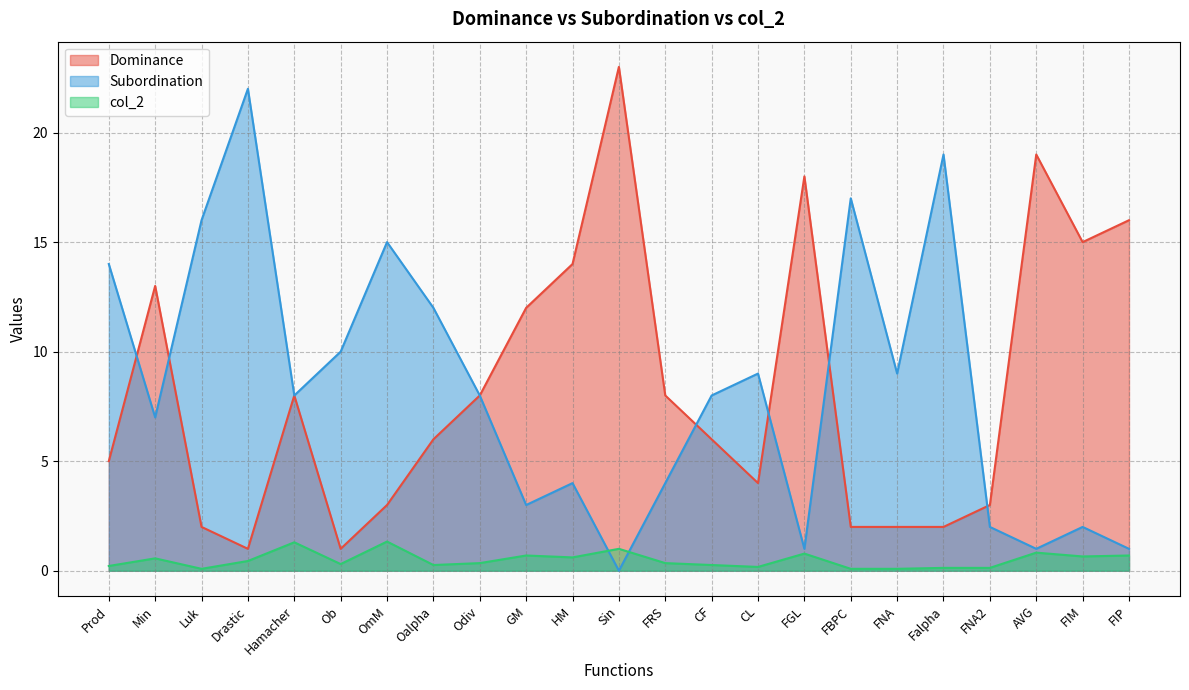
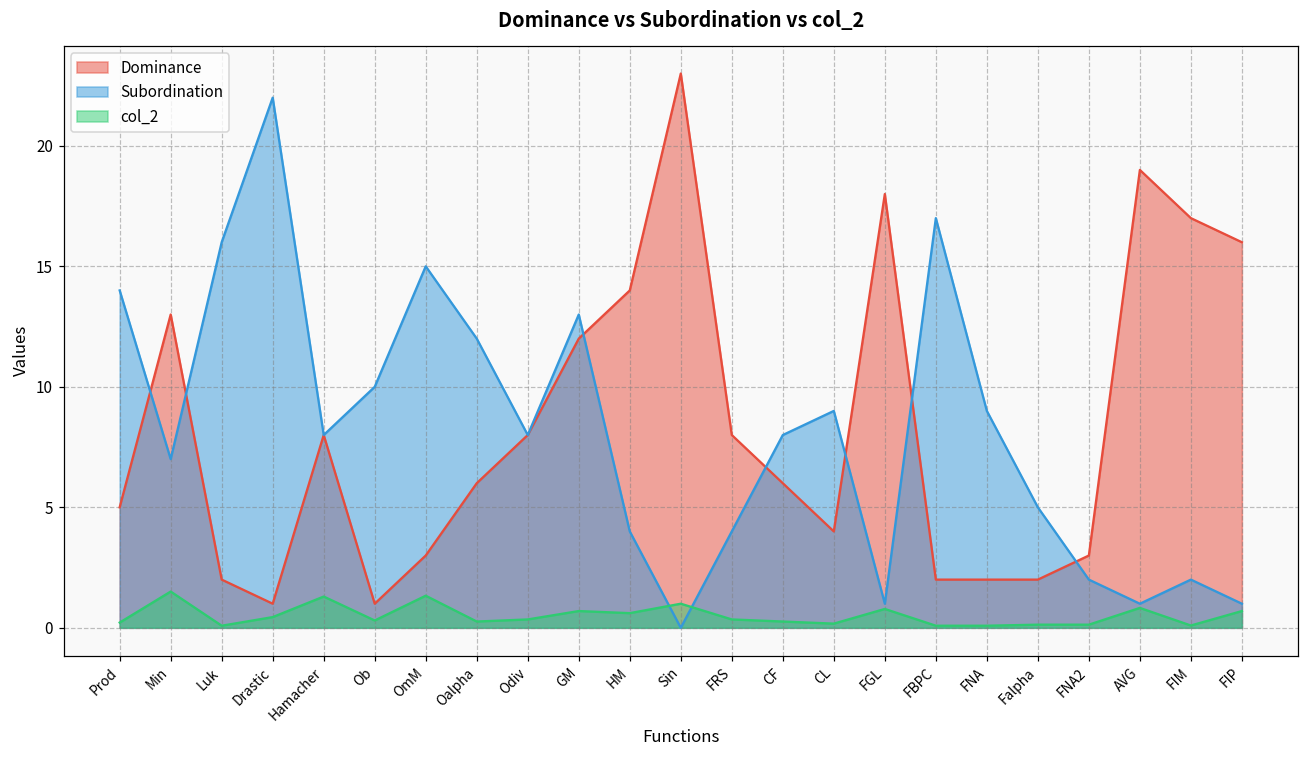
col_2, Min: 0.6 -> 1.5
Subordination, GM: 3 -> 13
Subordination, Falpha: 19 -> 5
Dominance, FIM: 15 -> 17
col_2, FIM: 0.7 -> 0.1
